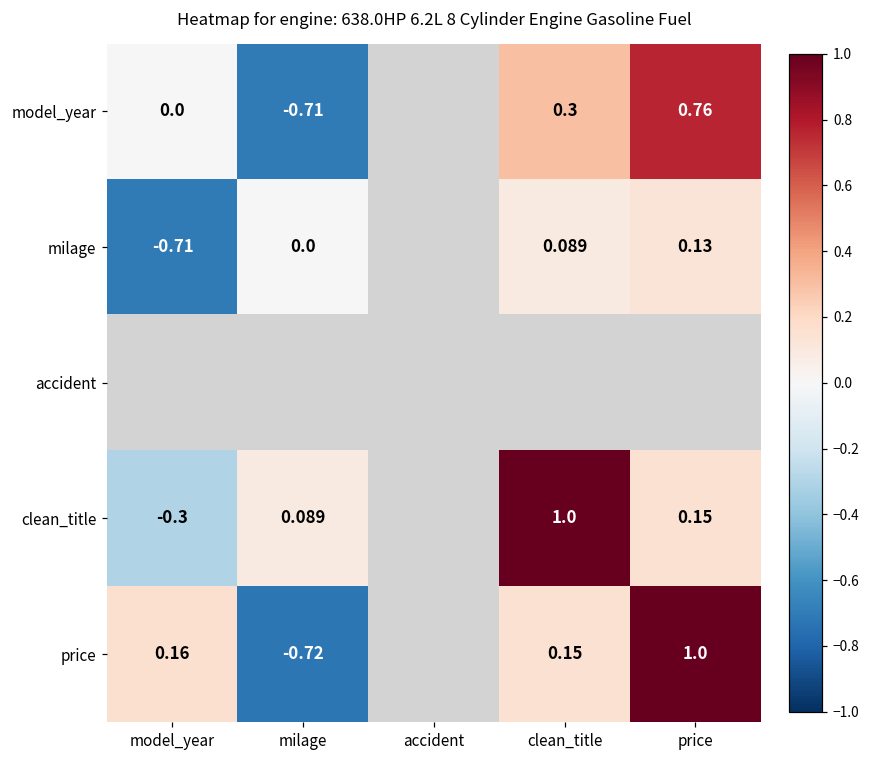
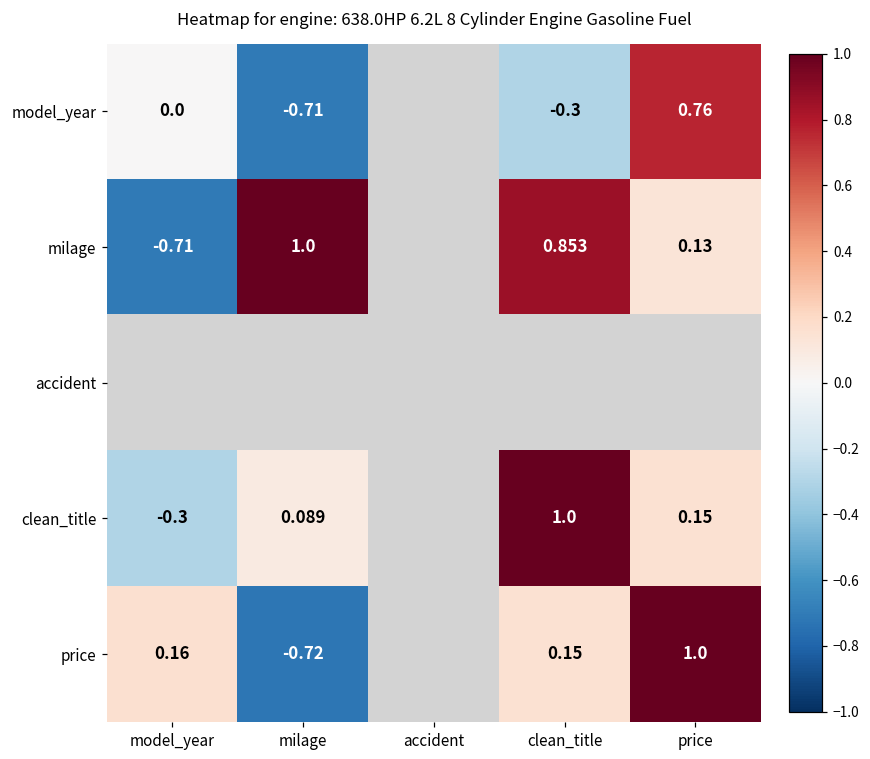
model_year, clean_title: 0.3 -> -0.3
milage, milage: 0.0 -> 1.0
milage, clean_title: 0.089 -> 0.853
